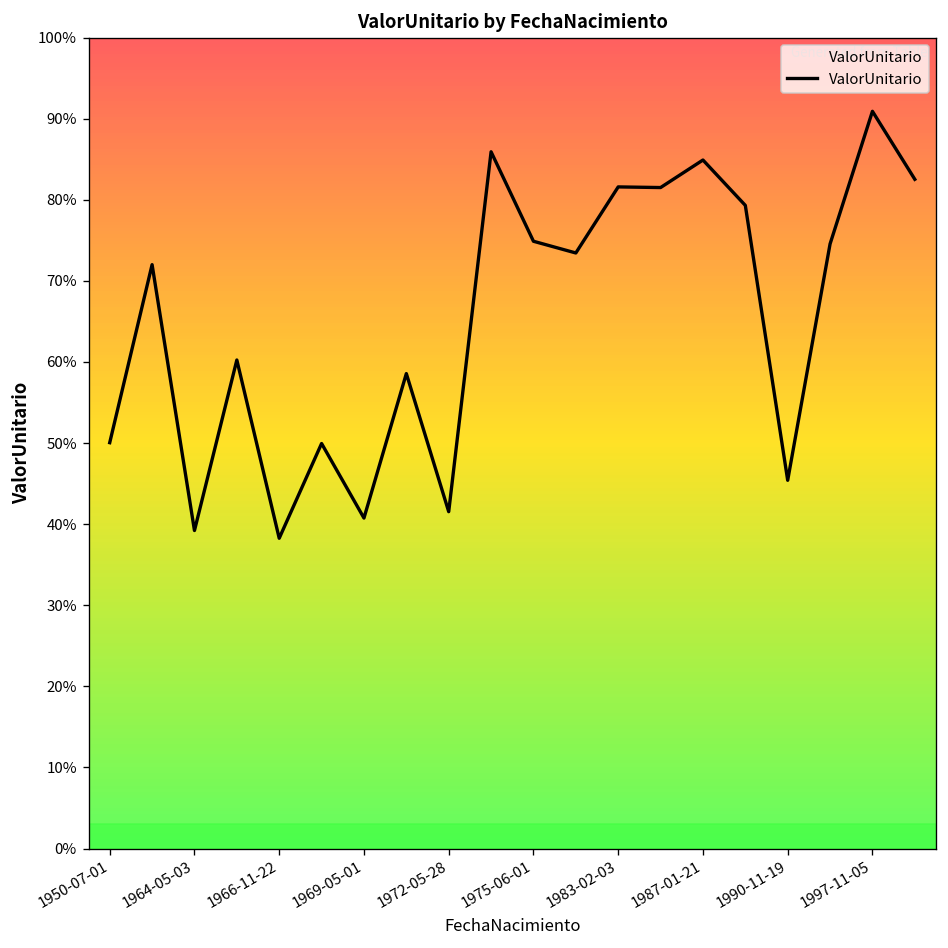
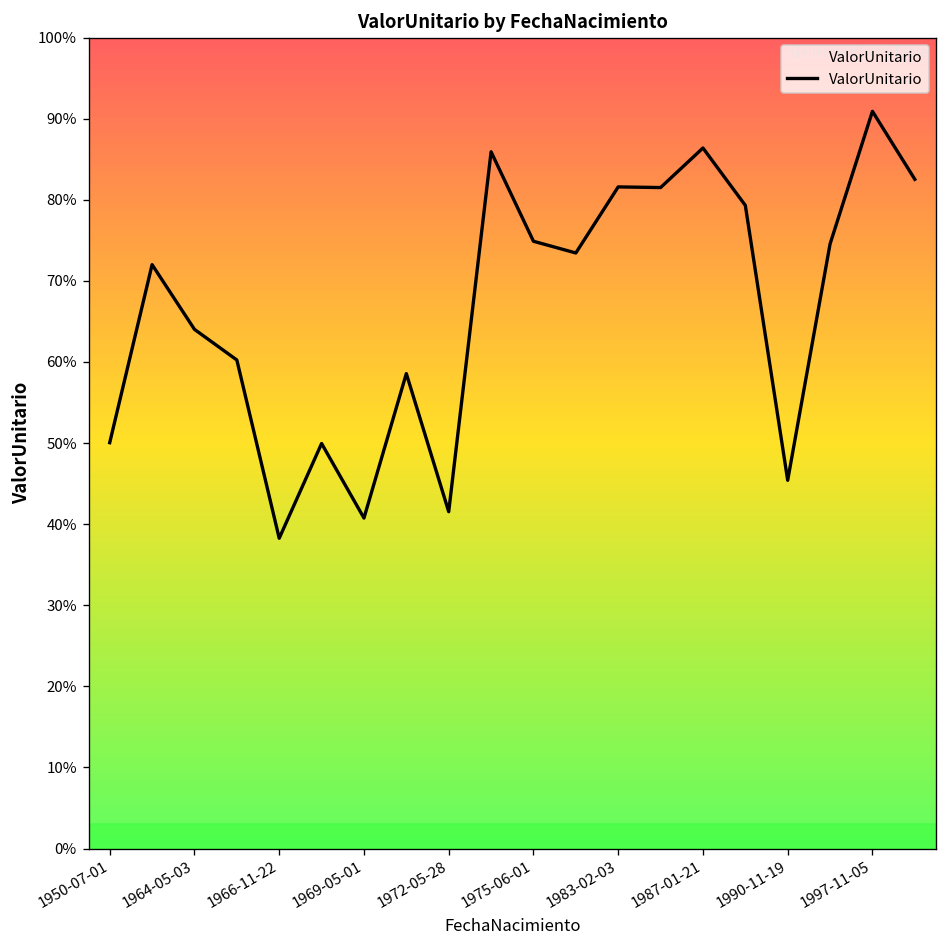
1964-05-03: 39% -> 64%
1987-01-21: 85% -> 86%
